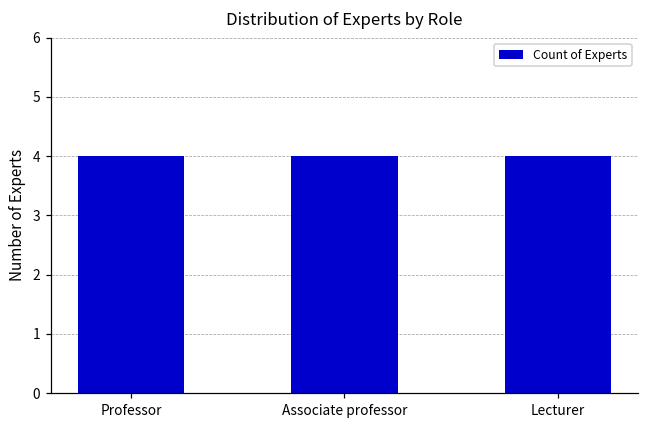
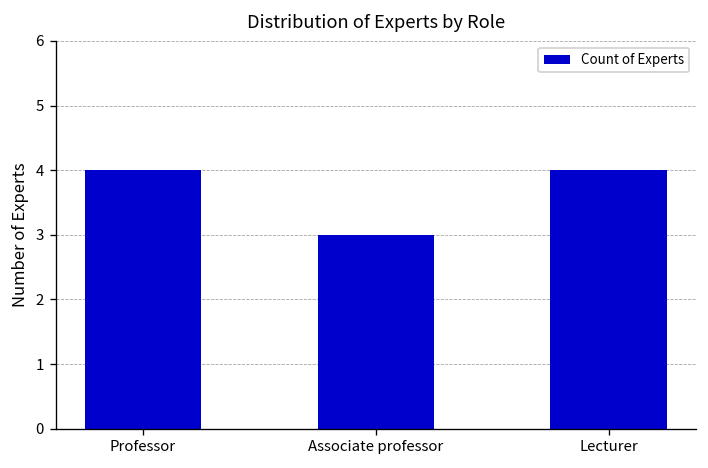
Associate professor: 4 -> 3
